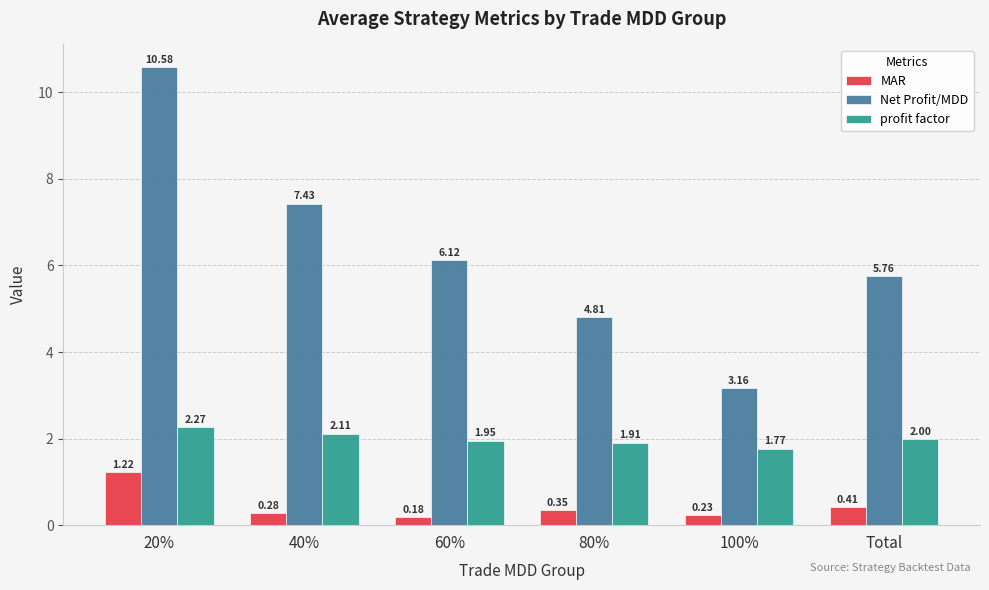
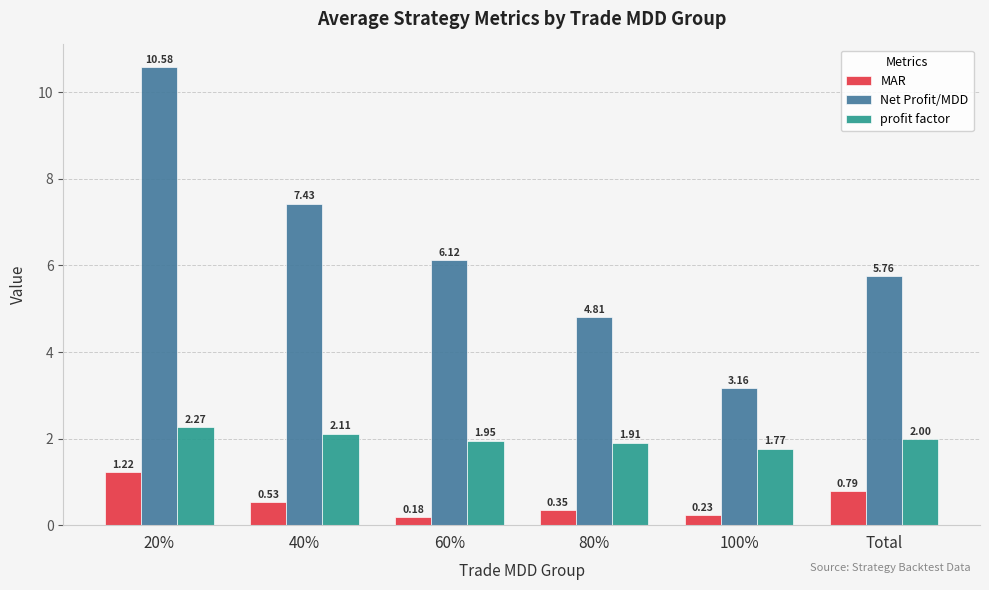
MAR, 40%: 0.28 -> 0.53
MAR, Total: 0.41 -> 0.79
